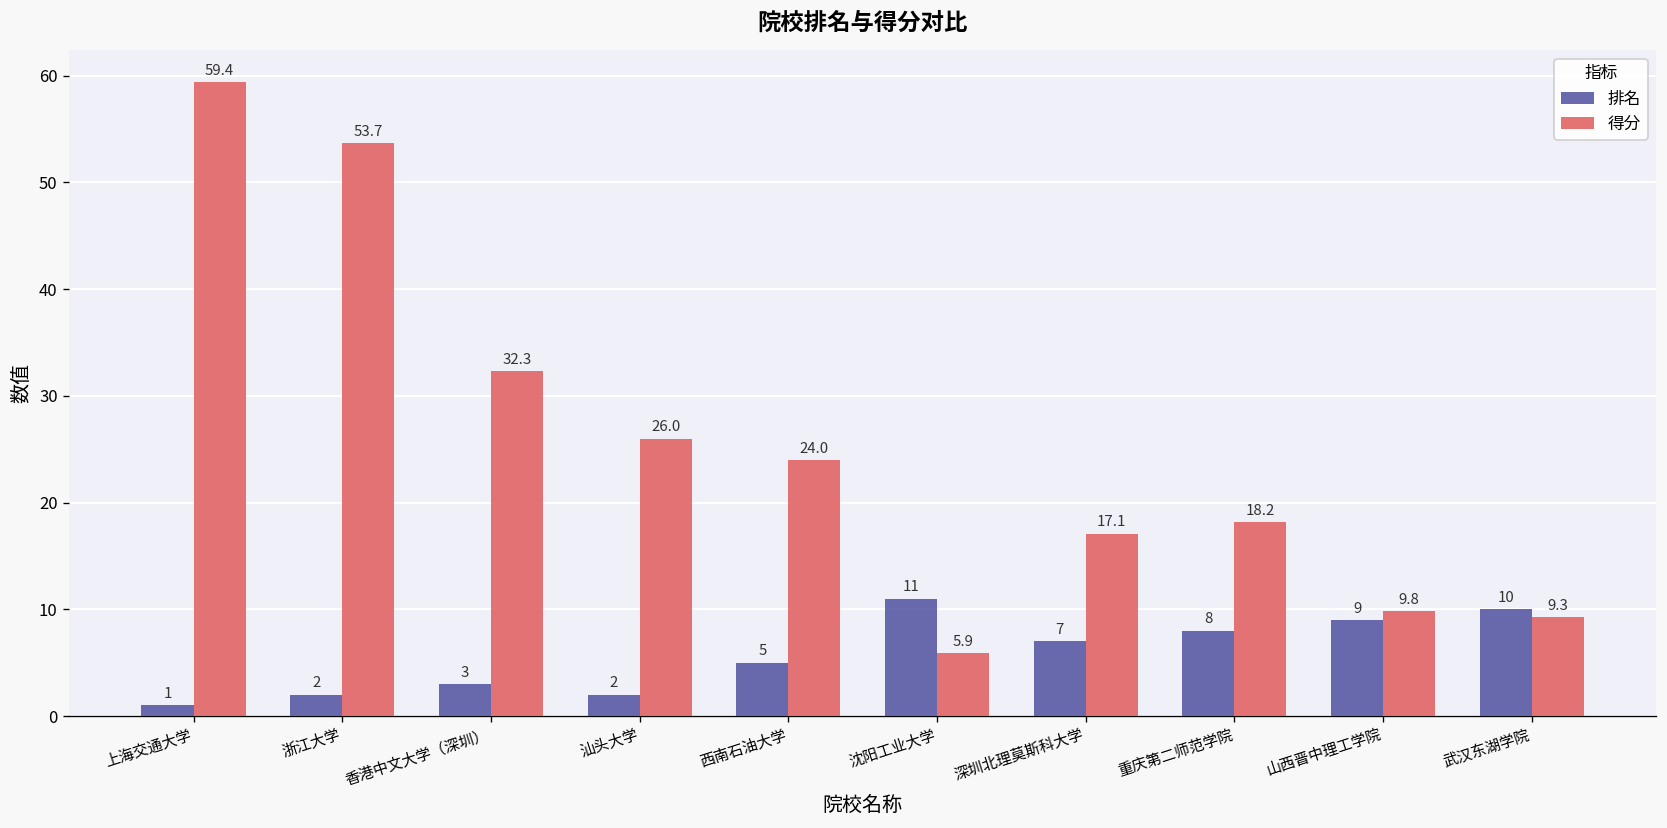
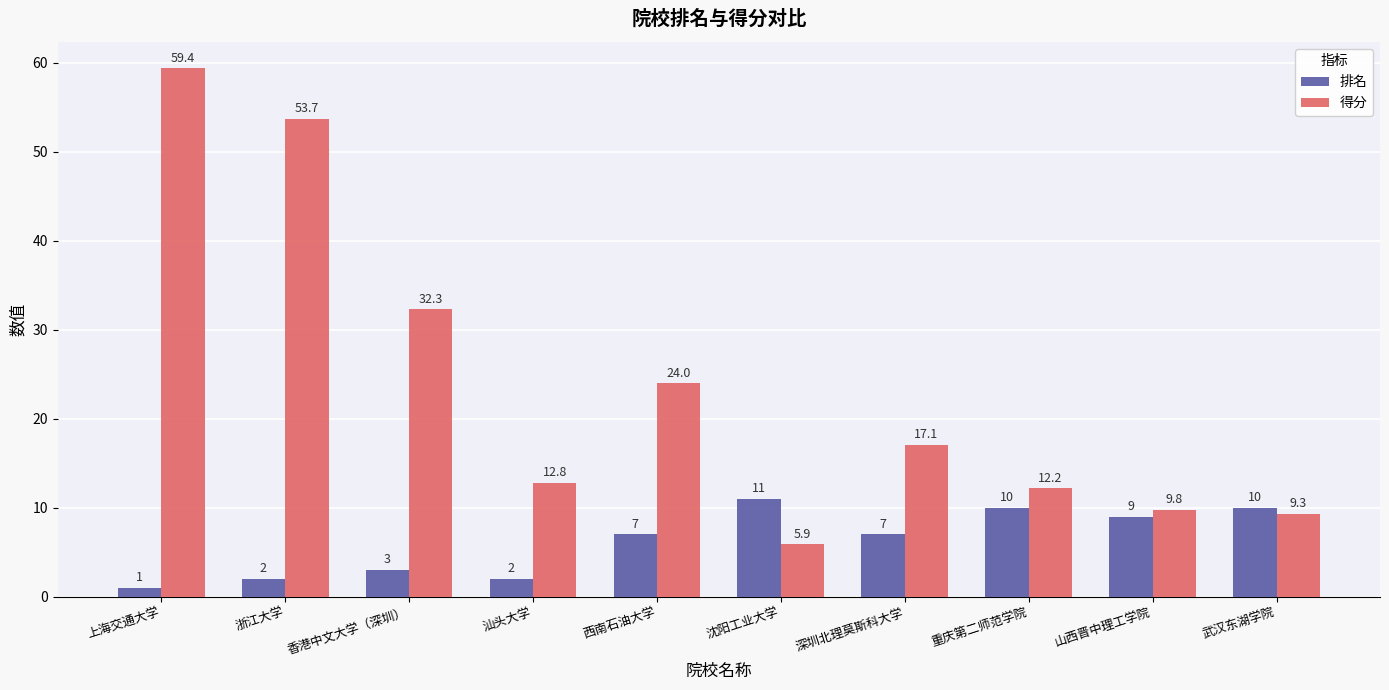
得分, 汕头大学: 26.0 -> 12.8
排名, 西南石油大学: 5 -> 7
排名, 重庆第二师范学院: 8 -> 10
得分, 重庆第二师范学院: 18.2 -> 12.2
